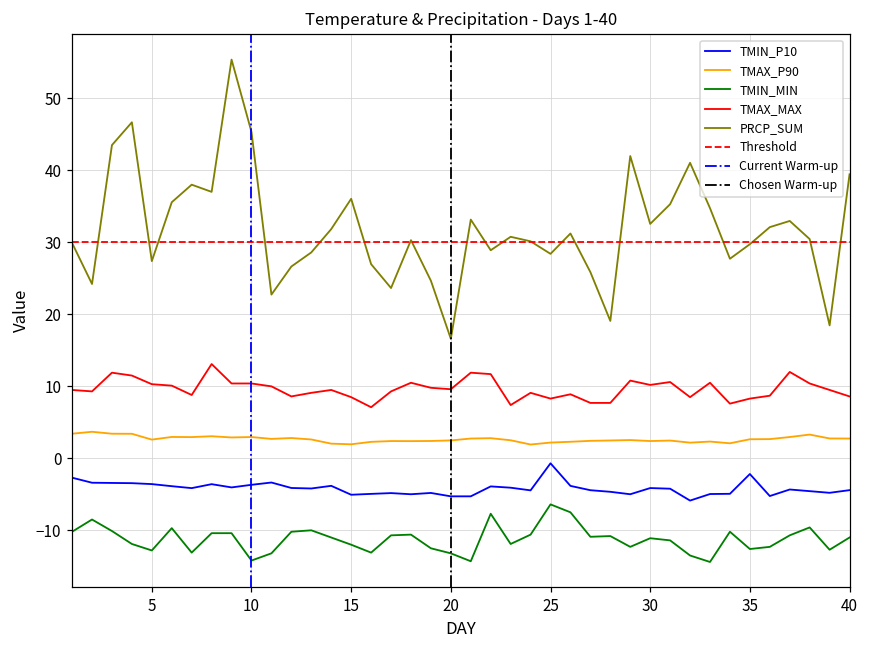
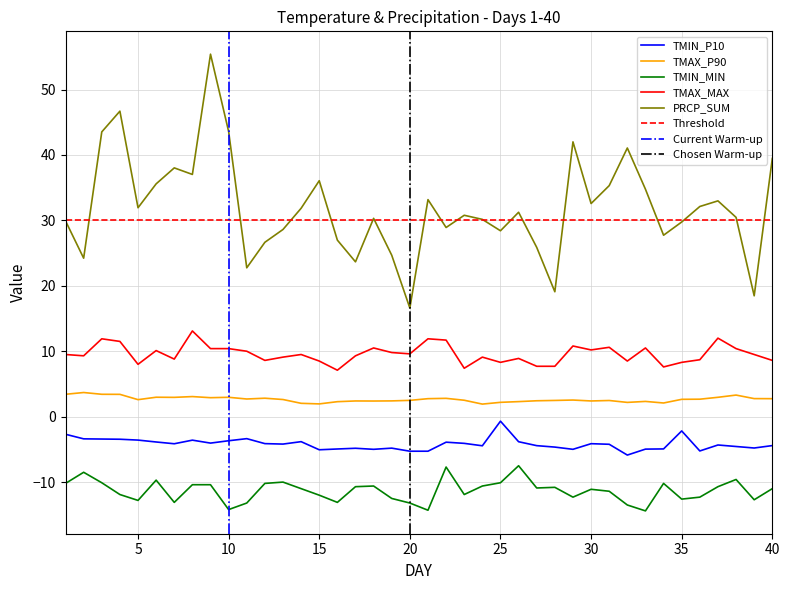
TMAX_MAX, 5: 10 -> 8
PRCP_SUM, 5: 27 -> 32
PRCP_SUM, 10: 45 -> 44
TMIN_MIN, 25: -6 -> -10
